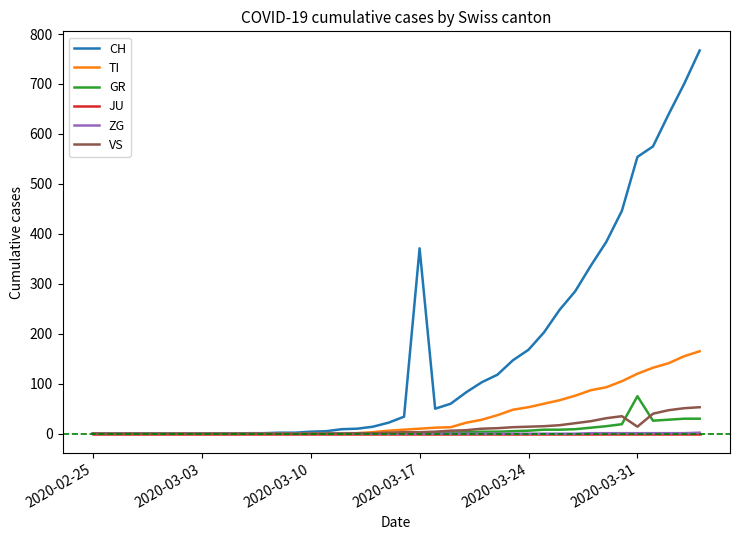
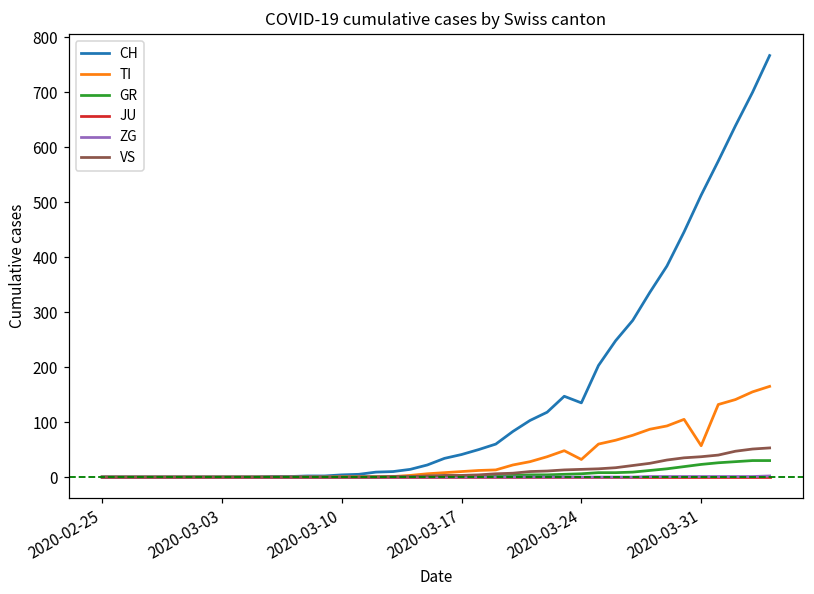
CH, 2020-03-17: 370 -> 40
CH, 2020-03-24: 170 -> 140
TI, 2020-03-24: 50 -> 30
CH, 2020-03-31: 550 -> 510
TI, 2020-03-31: 120 -> 60
GR, 2020-03-31: 80 -> 20
VS, 2020-03-31: 10 -> 40
